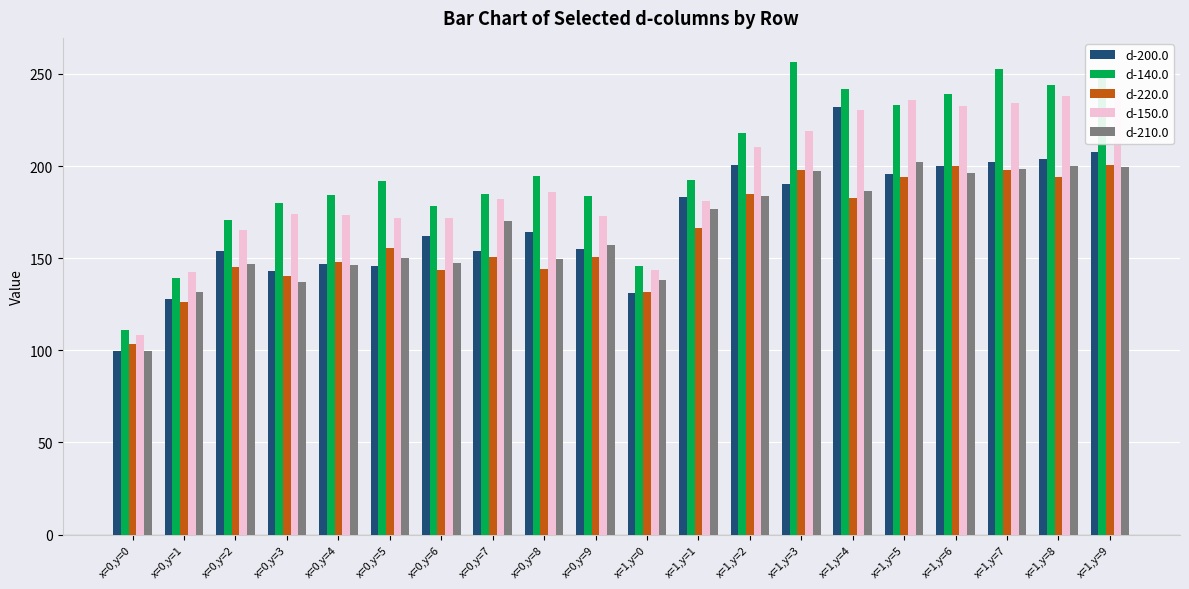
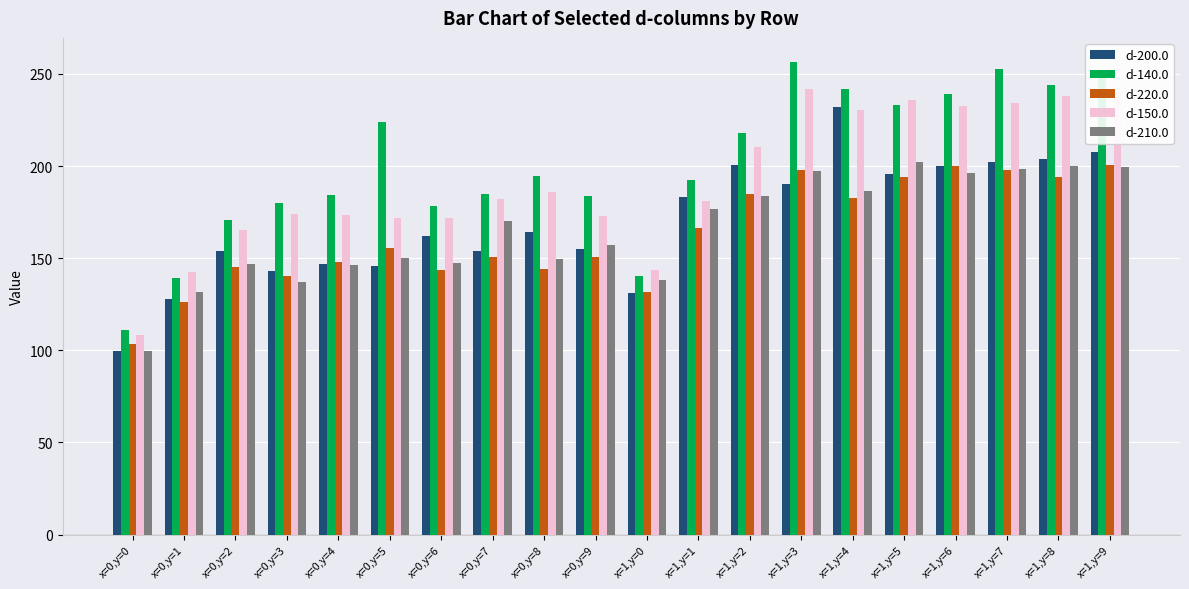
d-140.0, x=0,y=5: 192 -> 224
d-140.0, x=1,y=0: 146 -> 140
d-150.0, x=1,y=3: 219 -> 242
